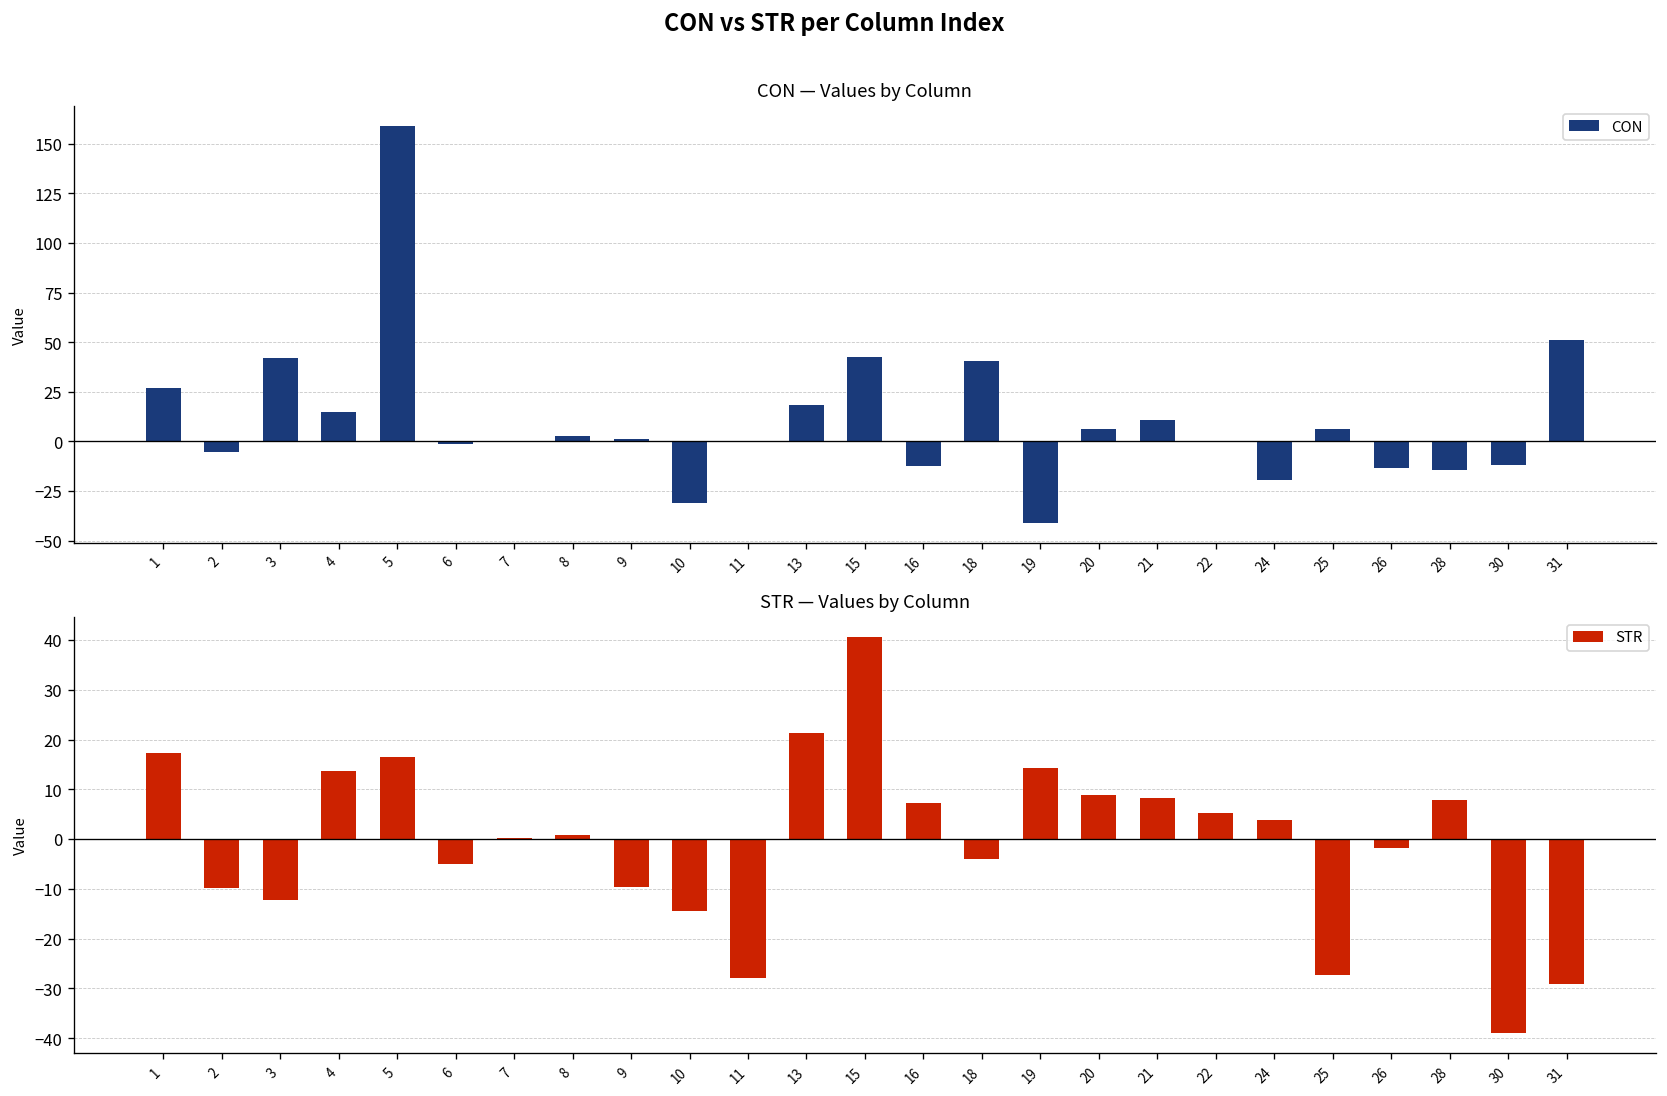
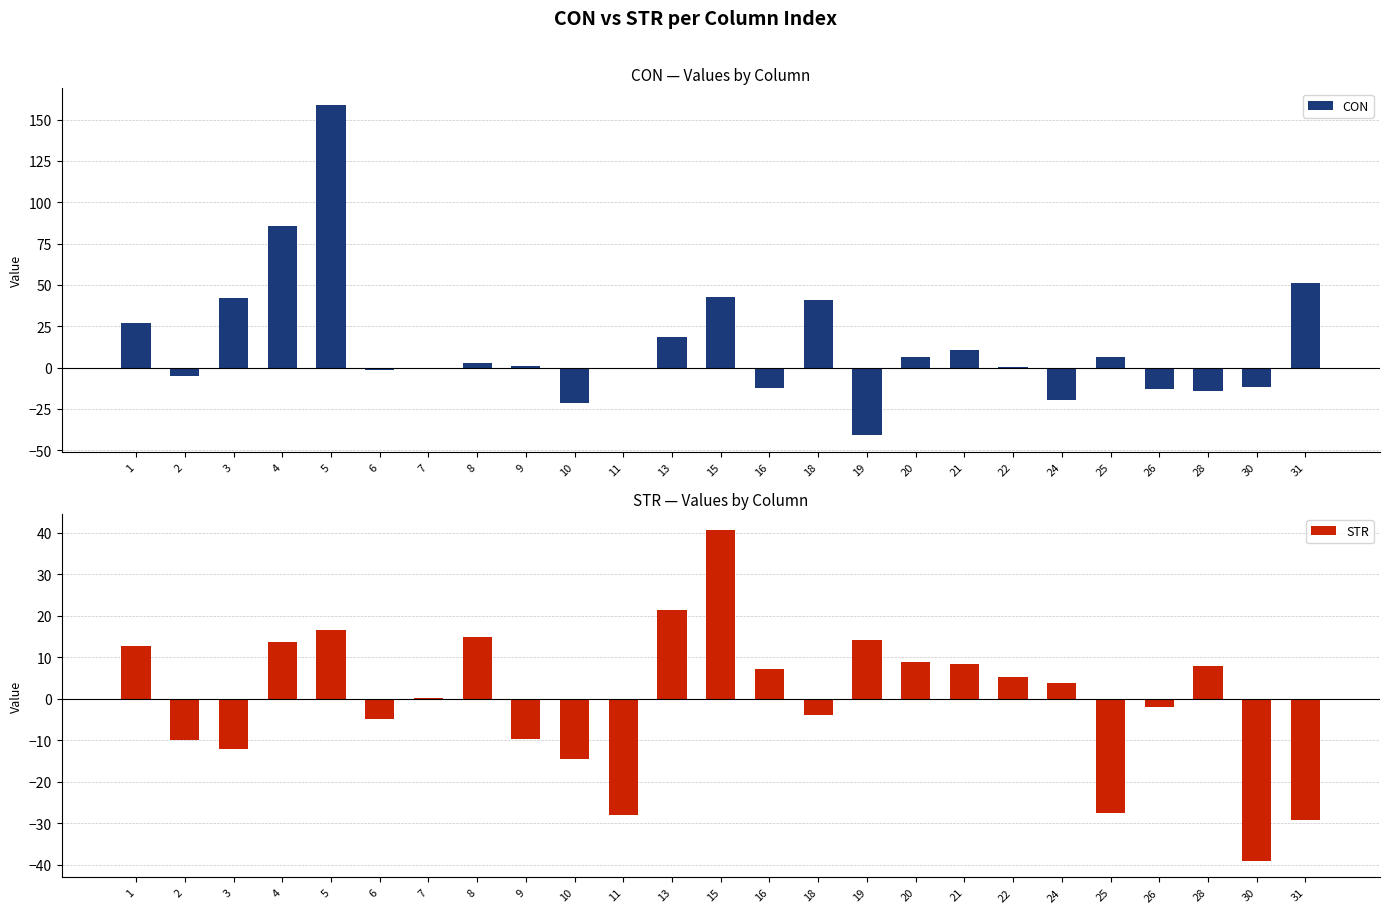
CON — Values by Column, 4: 15 -> 86
CON — Values by Column, 10: -31 -> -21
STR — Values by Column, 1: 17 -> 13
STR — Values by Column, 8: 1 -> 15
